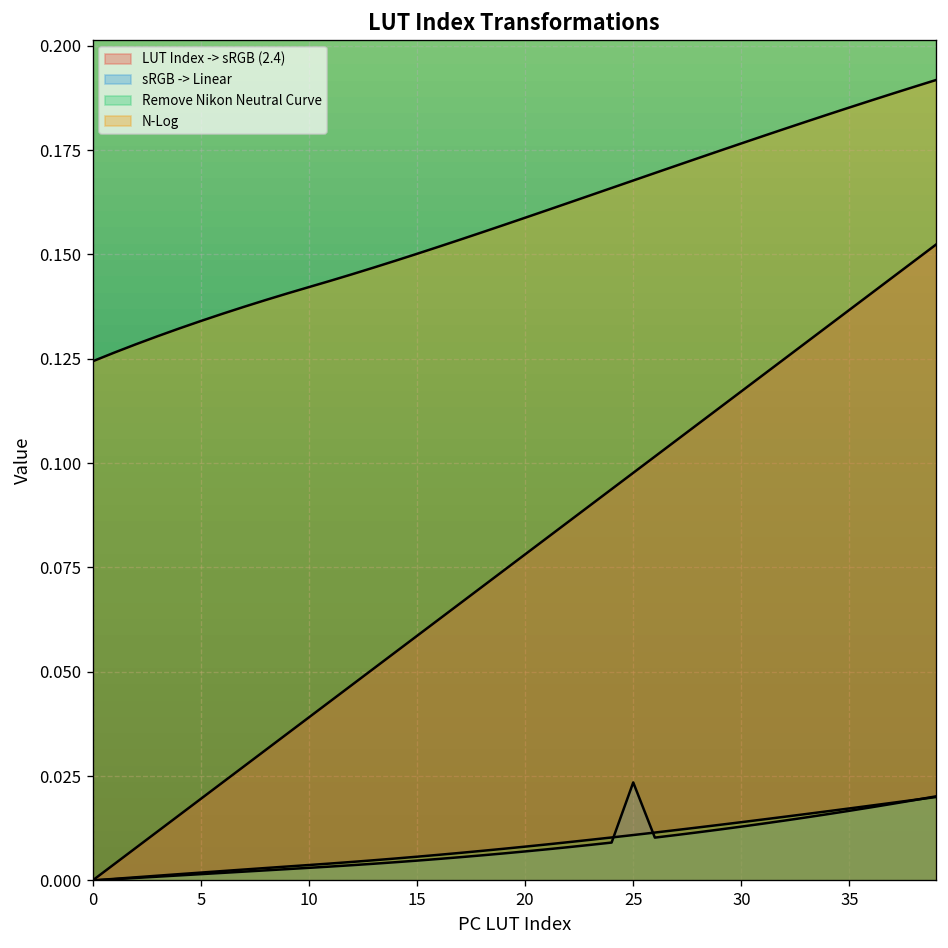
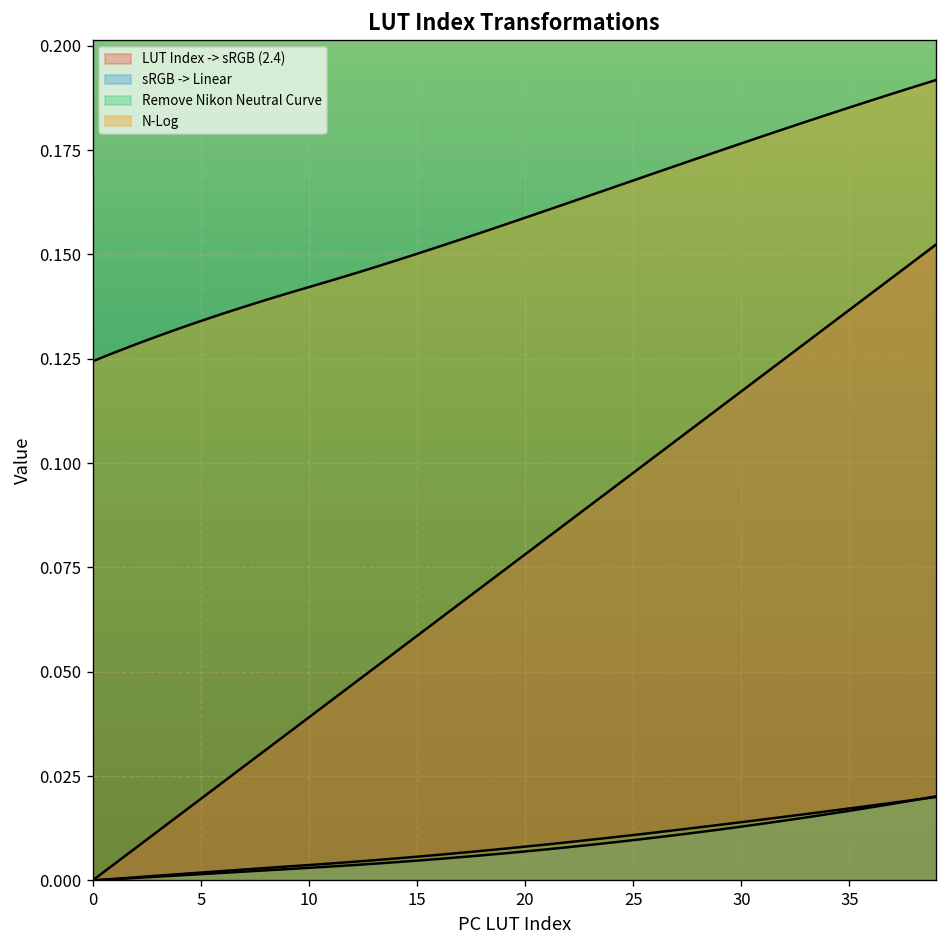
sRGB -> Linear, 25: 0.023 -> 0.010
